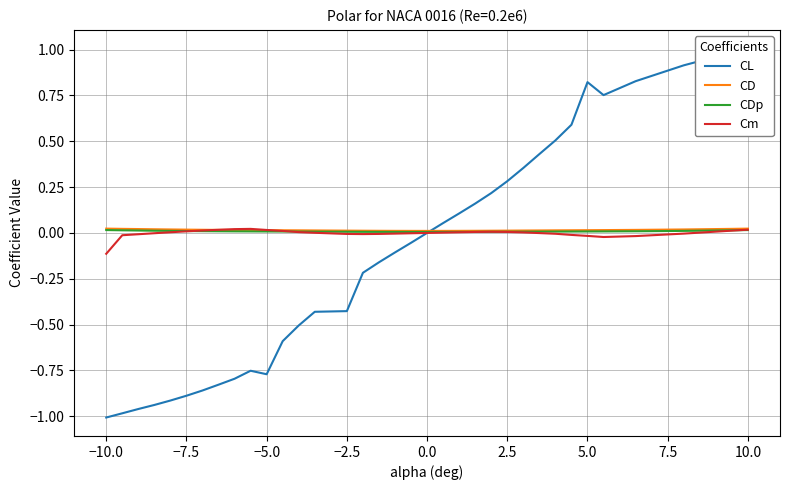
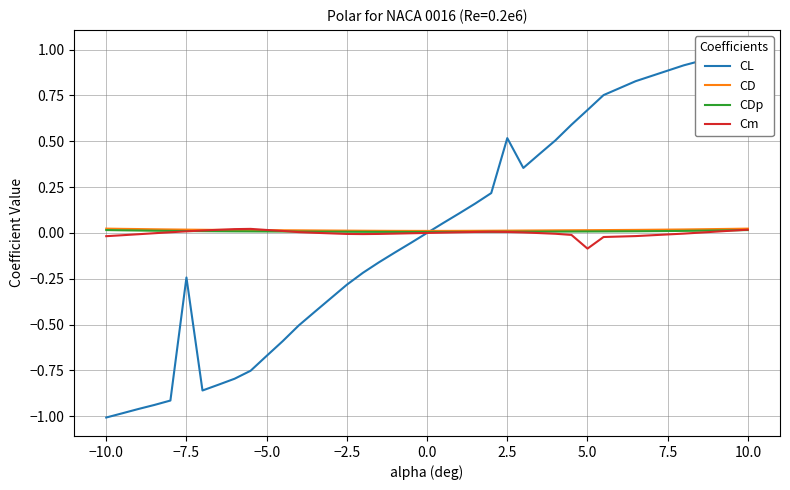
Cm, −10.0: -0.11 -> -0.02
CL, −7.5: -0.89 -> -0.24
CL, −5.0: -0.77 -> -0.67
CL, −2.5: -0.43 -> -0.28
CL, 2.5: 0.28 -> 0.52
CL, 5.0: 0.82 -> 0.67
Cm, 5.0: -0.02 -> -0.09
